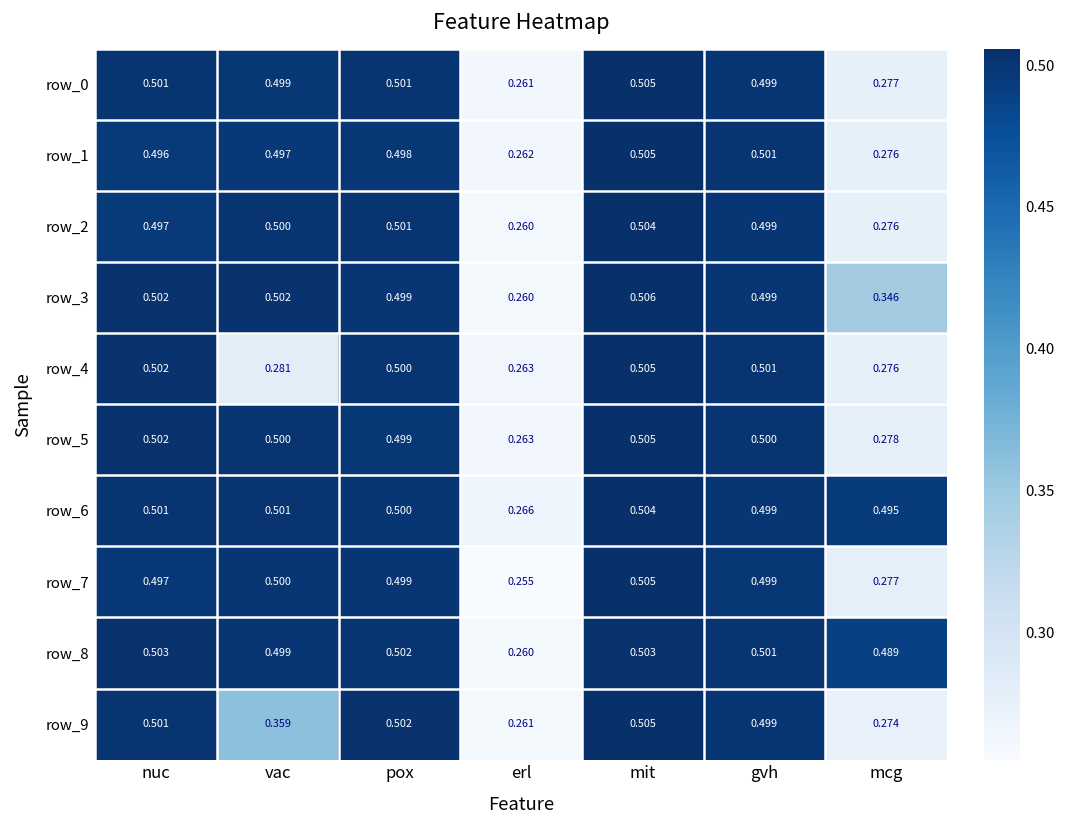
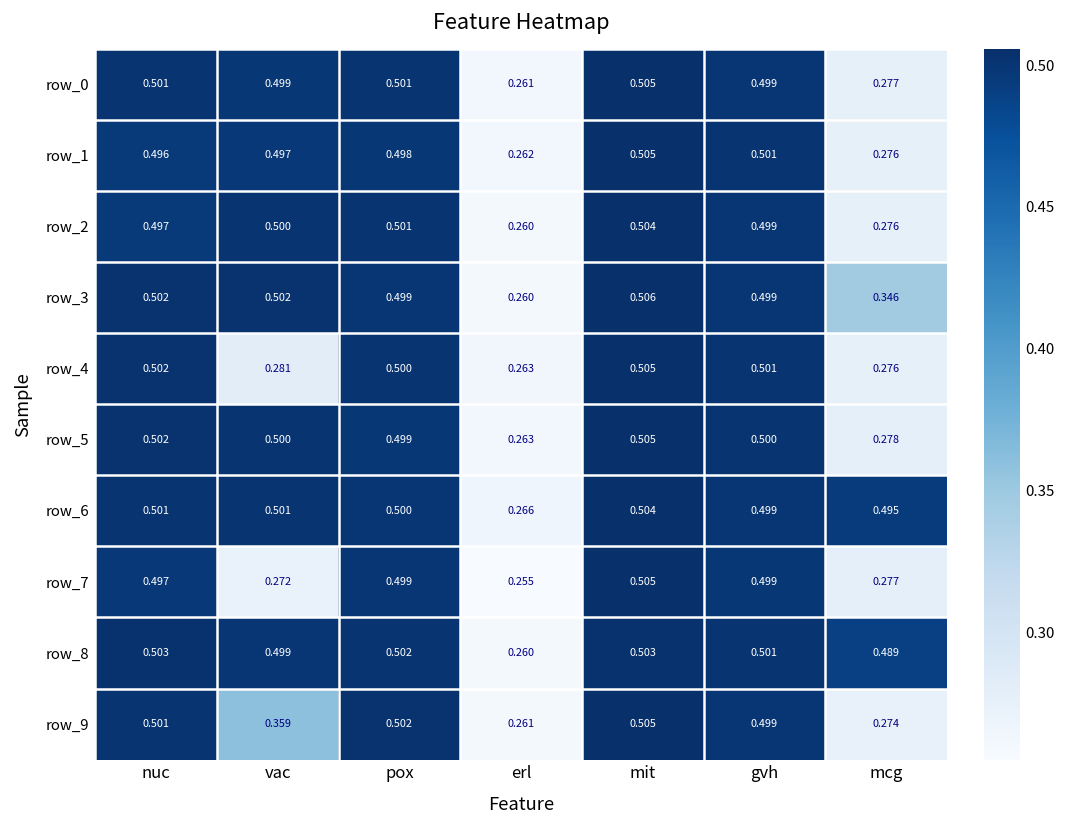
row_7, vac: 0.500 -> 0.272
